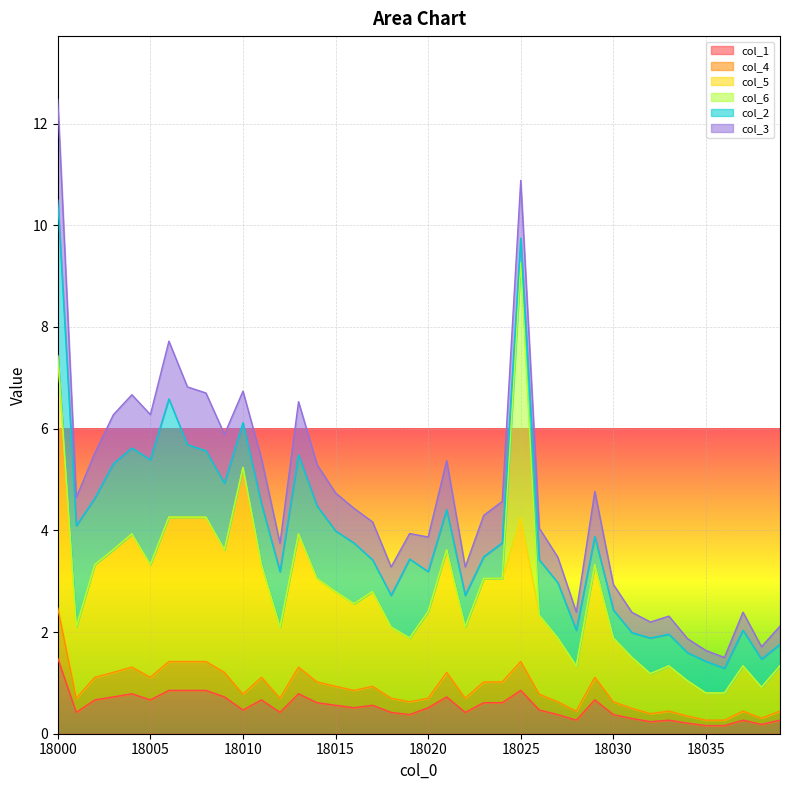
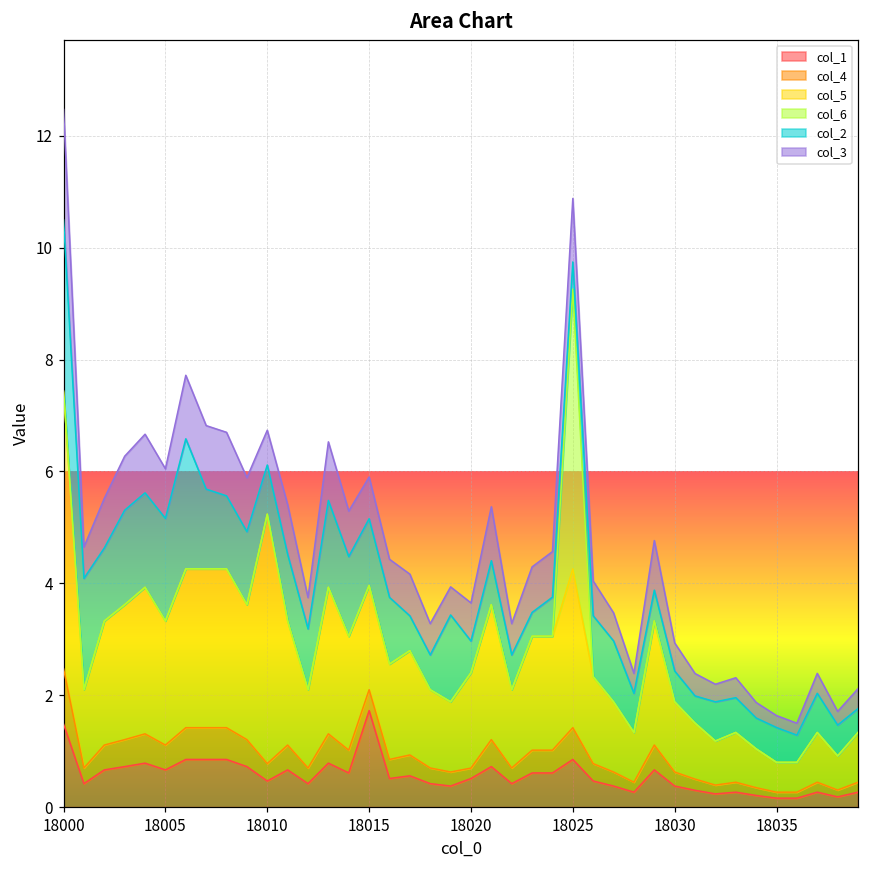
col_2, 18005: 2.1 -> 1.8
col_1, 18015: 0.6 -> 1.7
col_2, 18020: 0.8 -> 0.6
